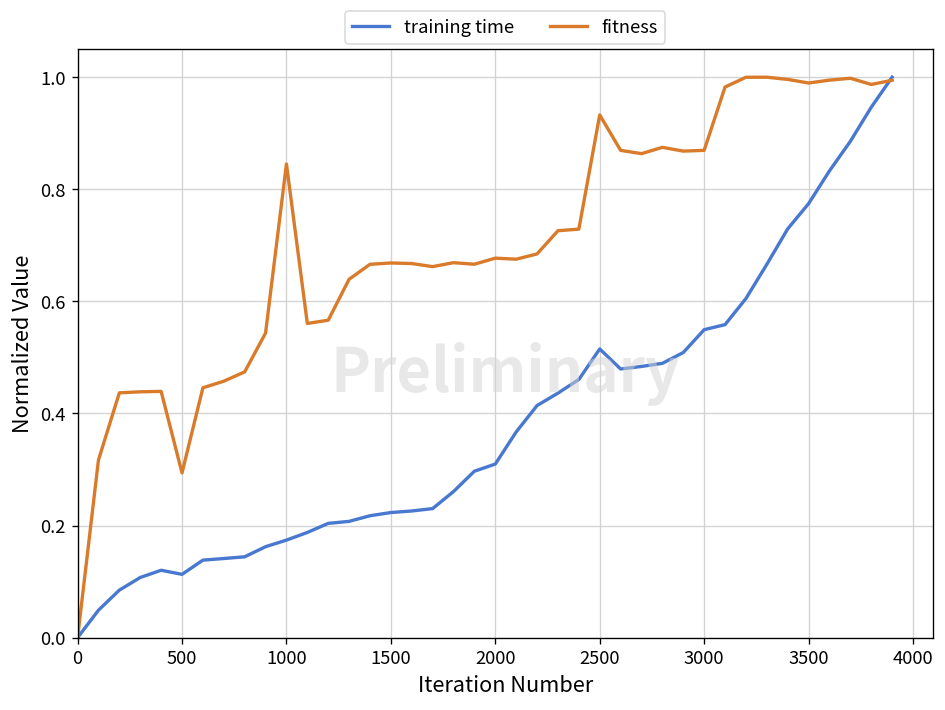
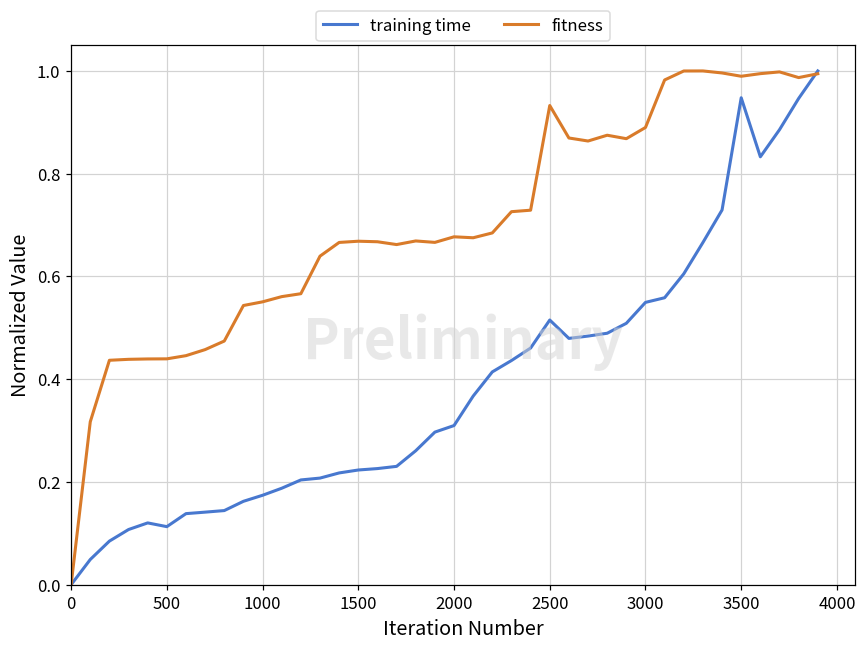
fitness, 500: 0.29 -> 0.44
fitness, 1000: 0.85 -> 0.55
fitness, 3000: 0.87 -> 0.89
training time, 3500: 0.77 -> 0.95
